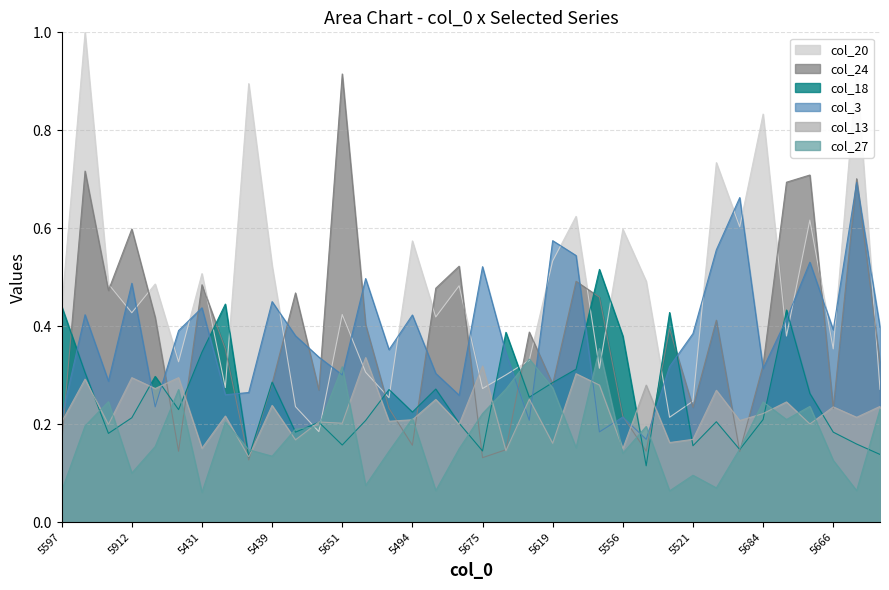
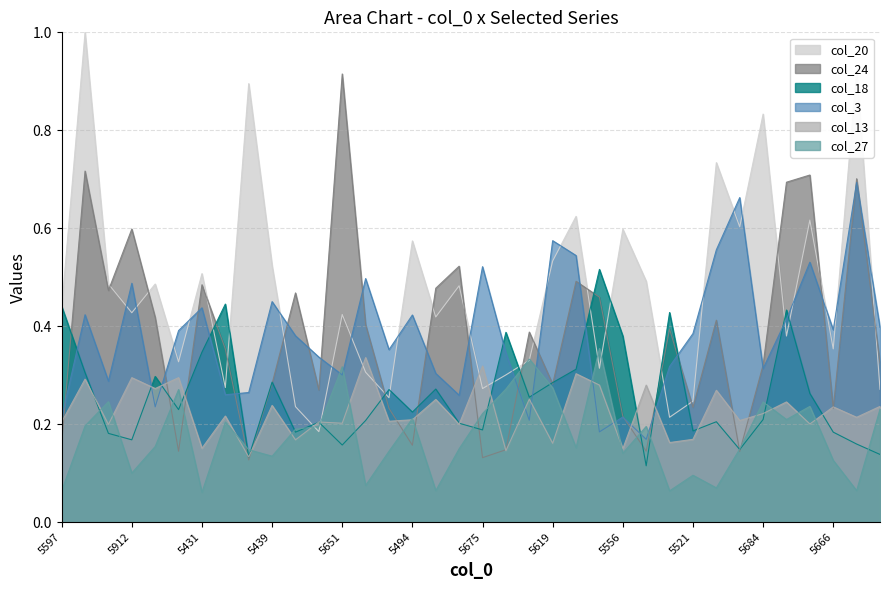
col_18, 5912: 0.21 -> 0.17
col_18, 5675: 0.15 -> 0.19
col_18, 5521: 0.16 -> 0.19
